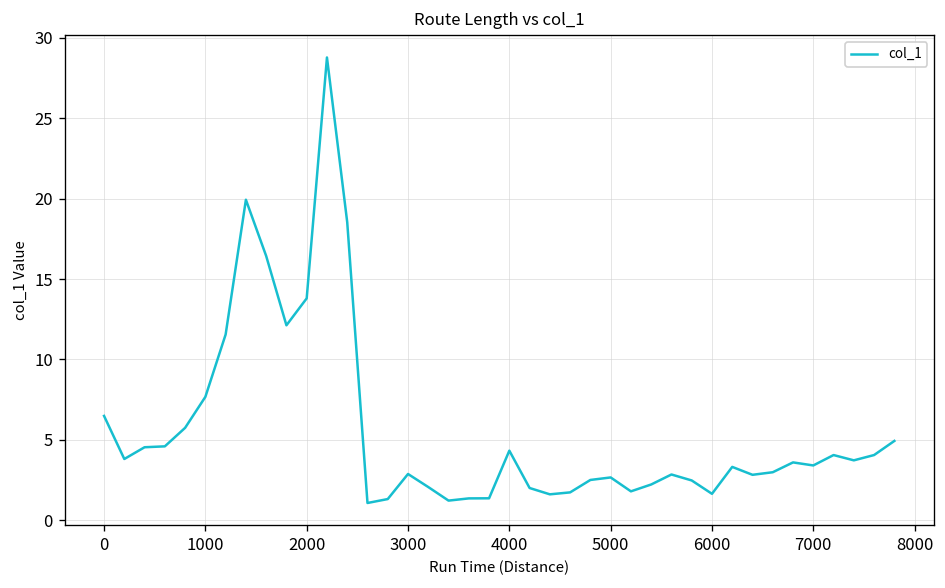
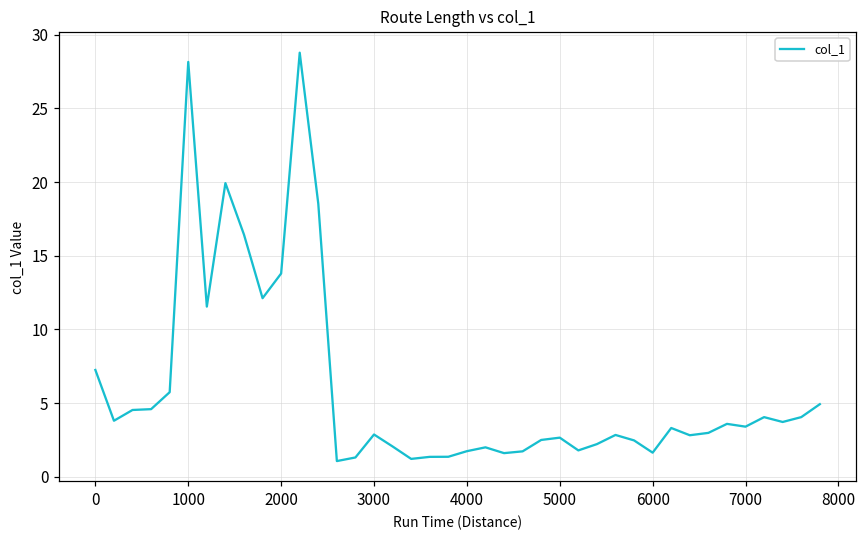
0: 6.5 -> 7.2
1000: 7.7 -> 28.2
4000: 4.3 -> 1.7
